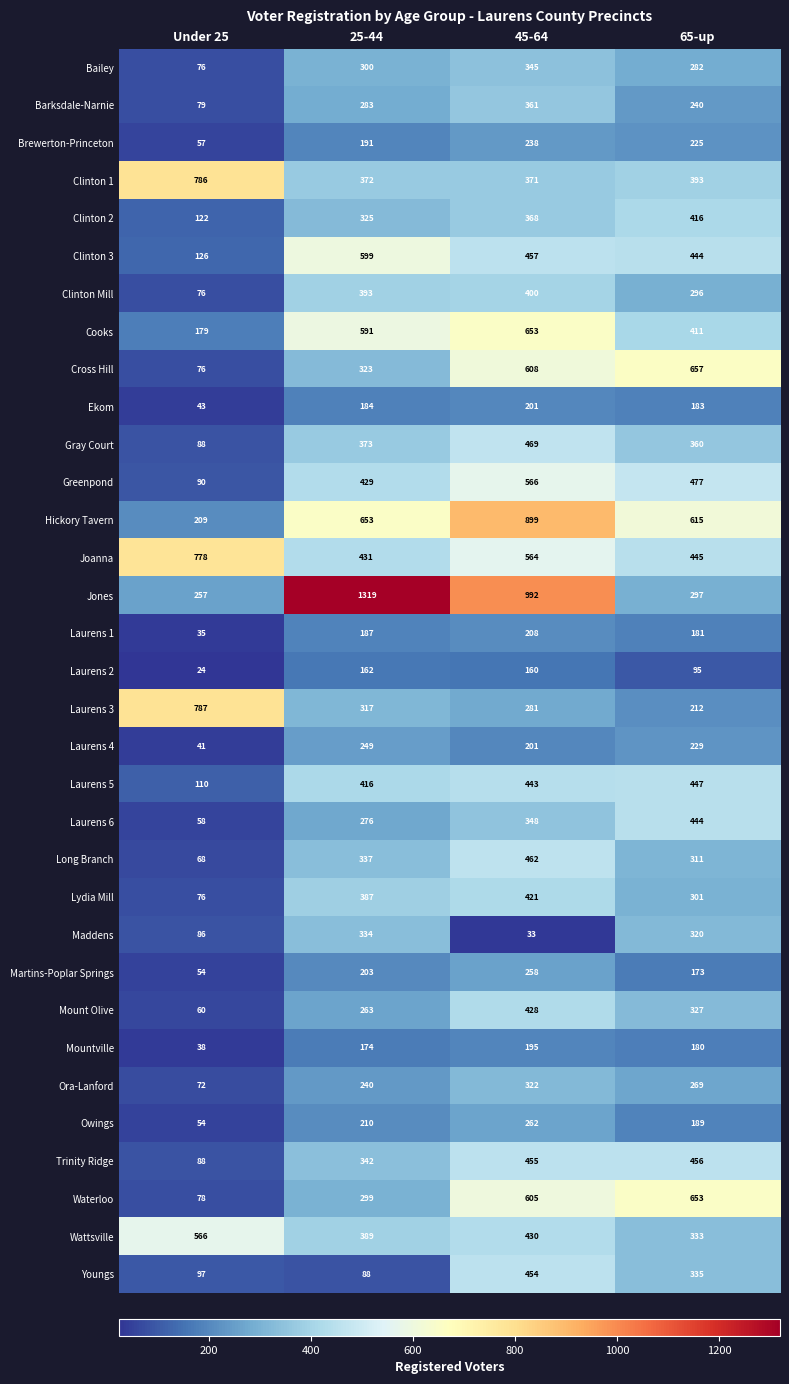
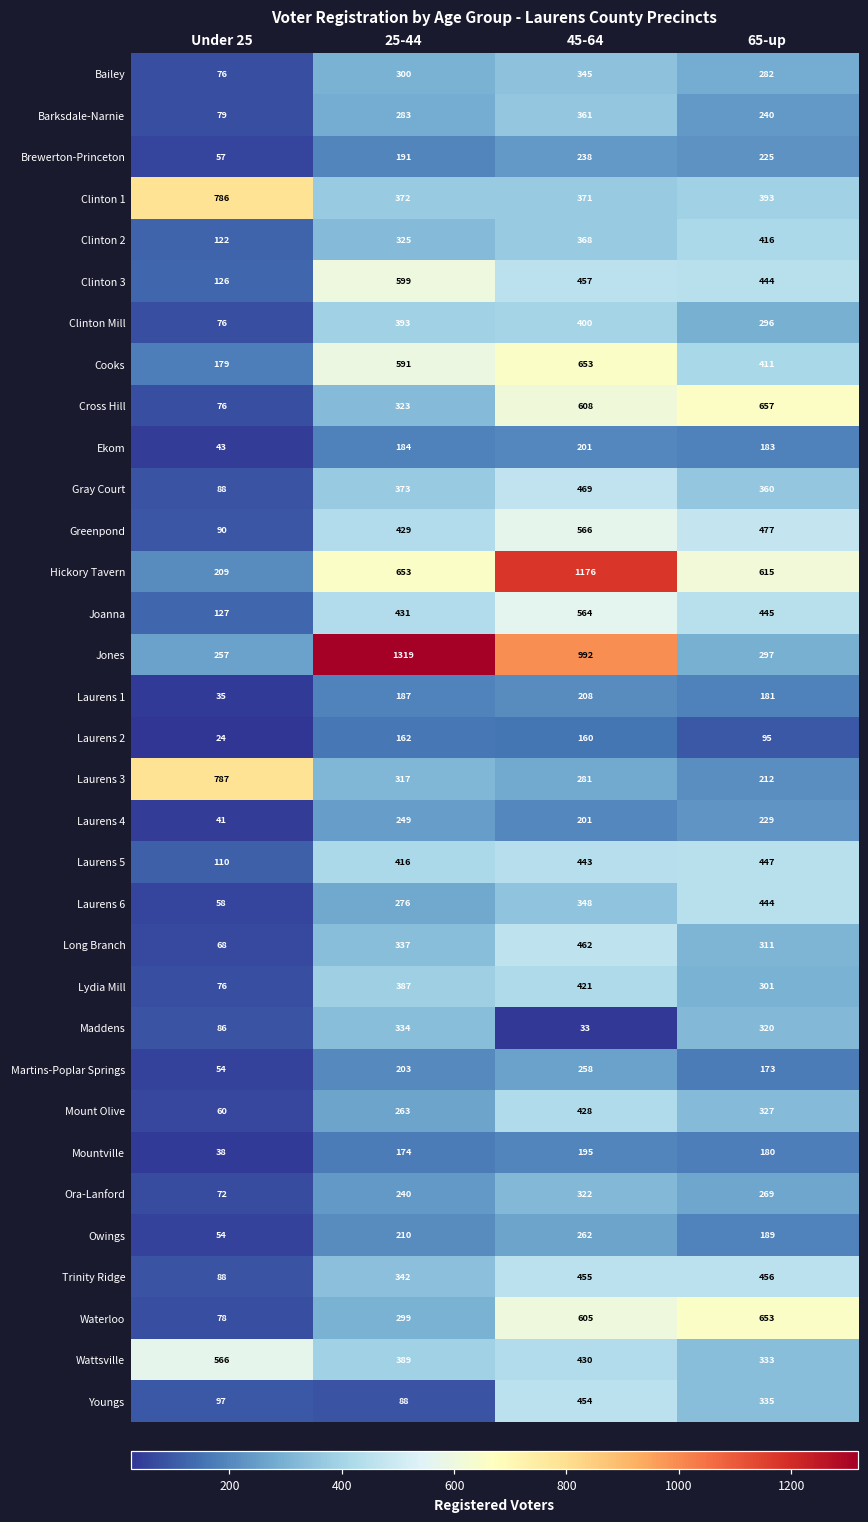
Hickory Tavern, 45-64: 899 -> 1176
Joanna, Under 25: 778 -> 127
